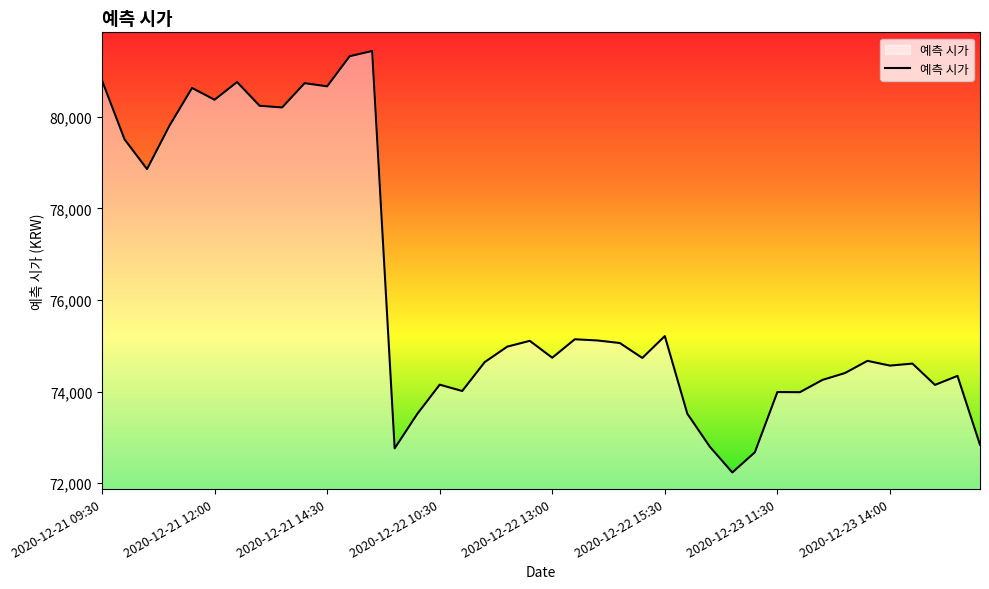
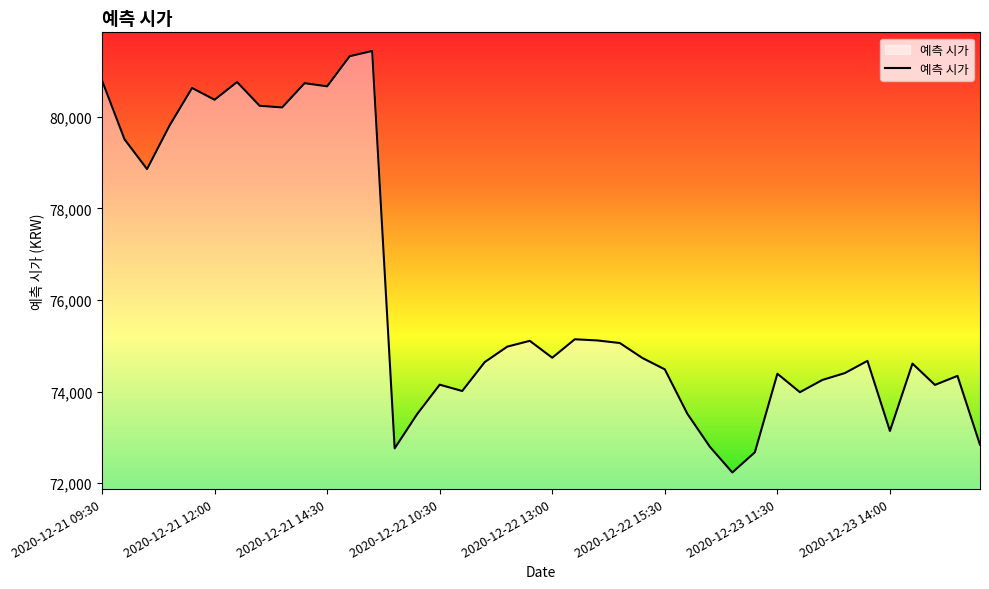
2020-12-22 15:30: 75,200 -> 74,500
2020-12-23 11:30: 74,000 -> 74,400
2020-12-23 14:00: 74,600 -> 73,100
